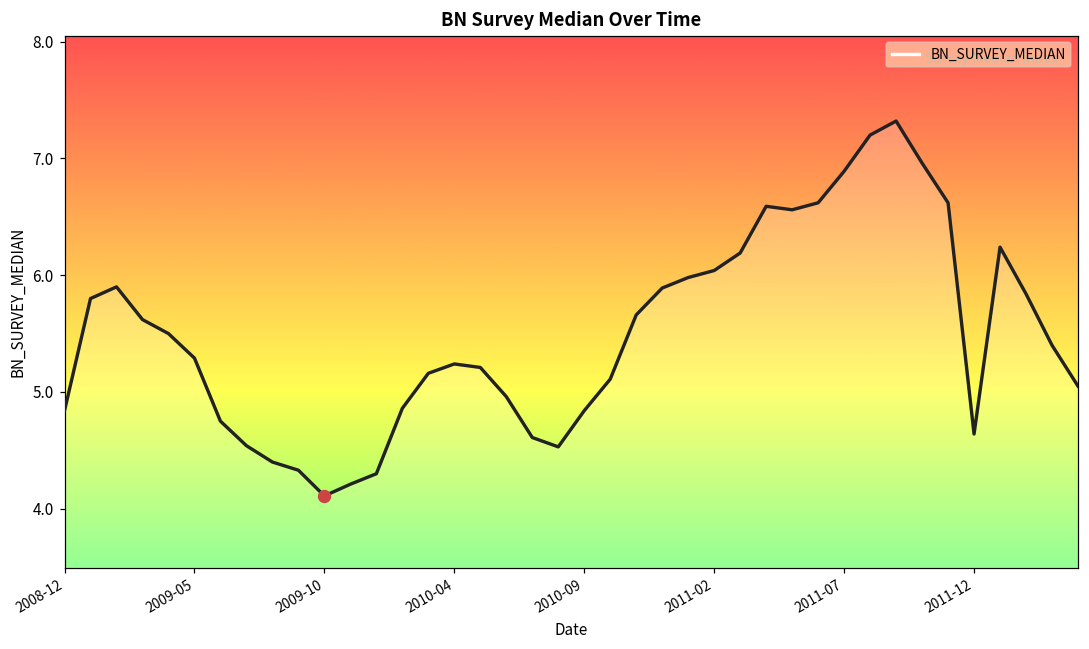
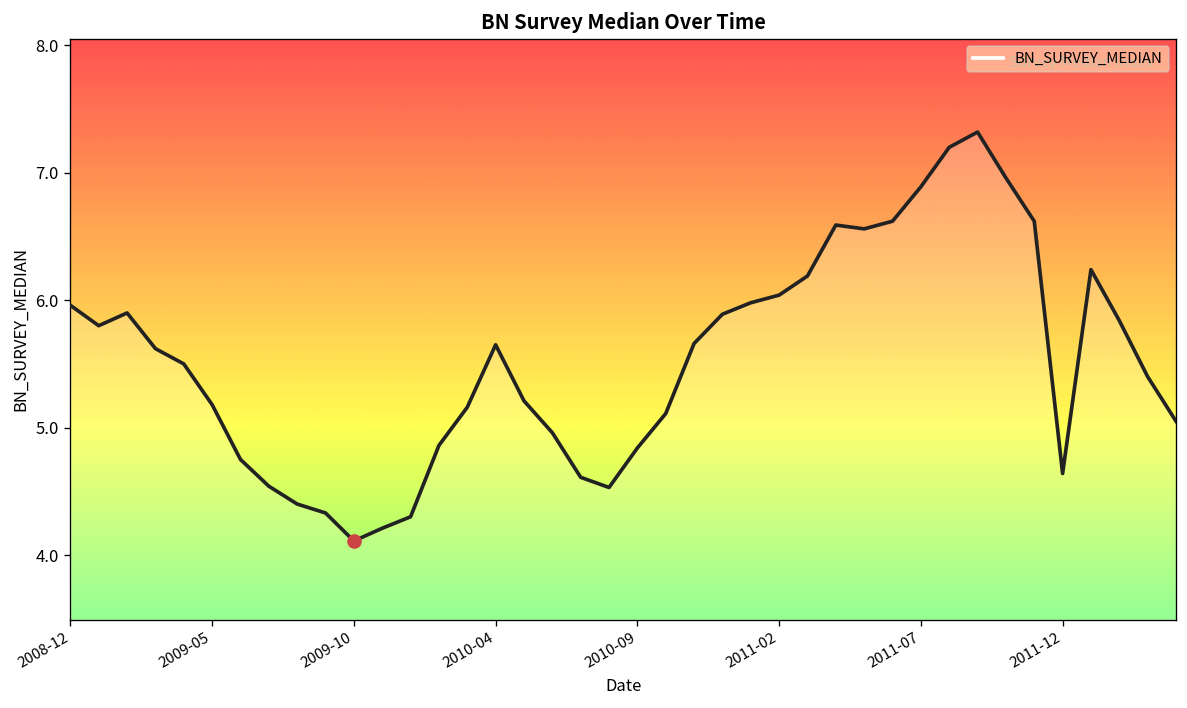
BN_SURVEY_MEDIAN, 2008-12: 4.84 -> 5.96
BN_SURVEY_MEDIAN, 2009-05: 5.29 -> 5.18
BN_SURVEY_MEDIAN, 2010-04: 5.24 -> 5.65
